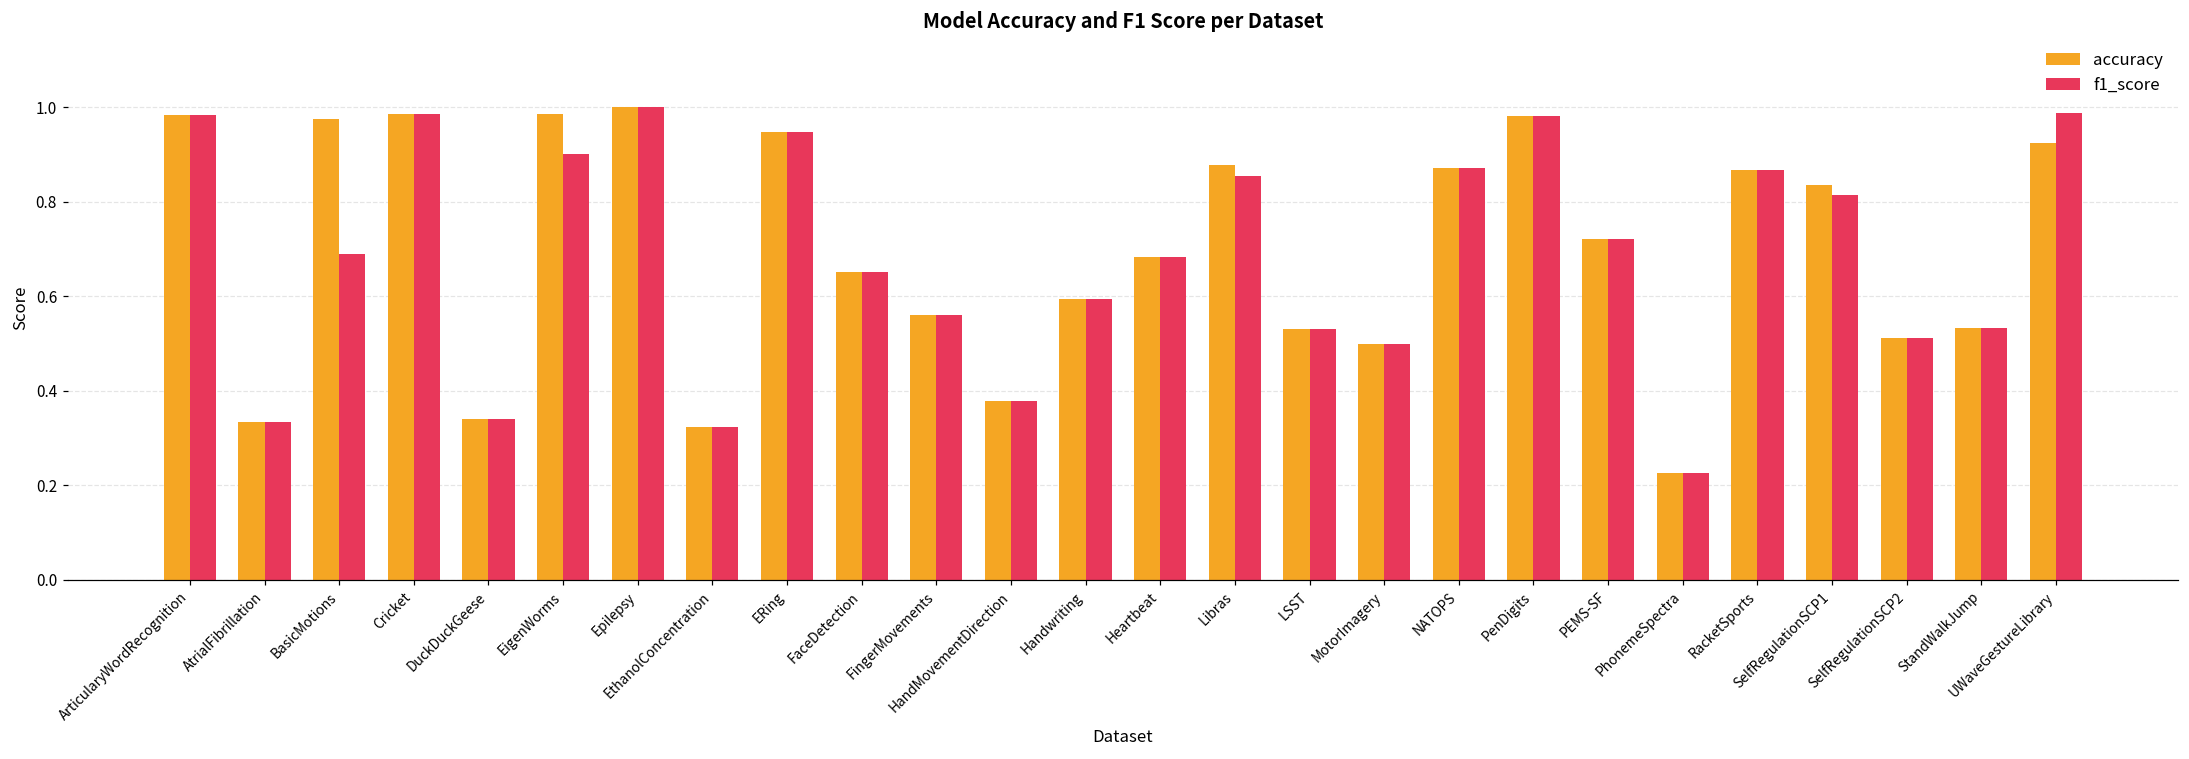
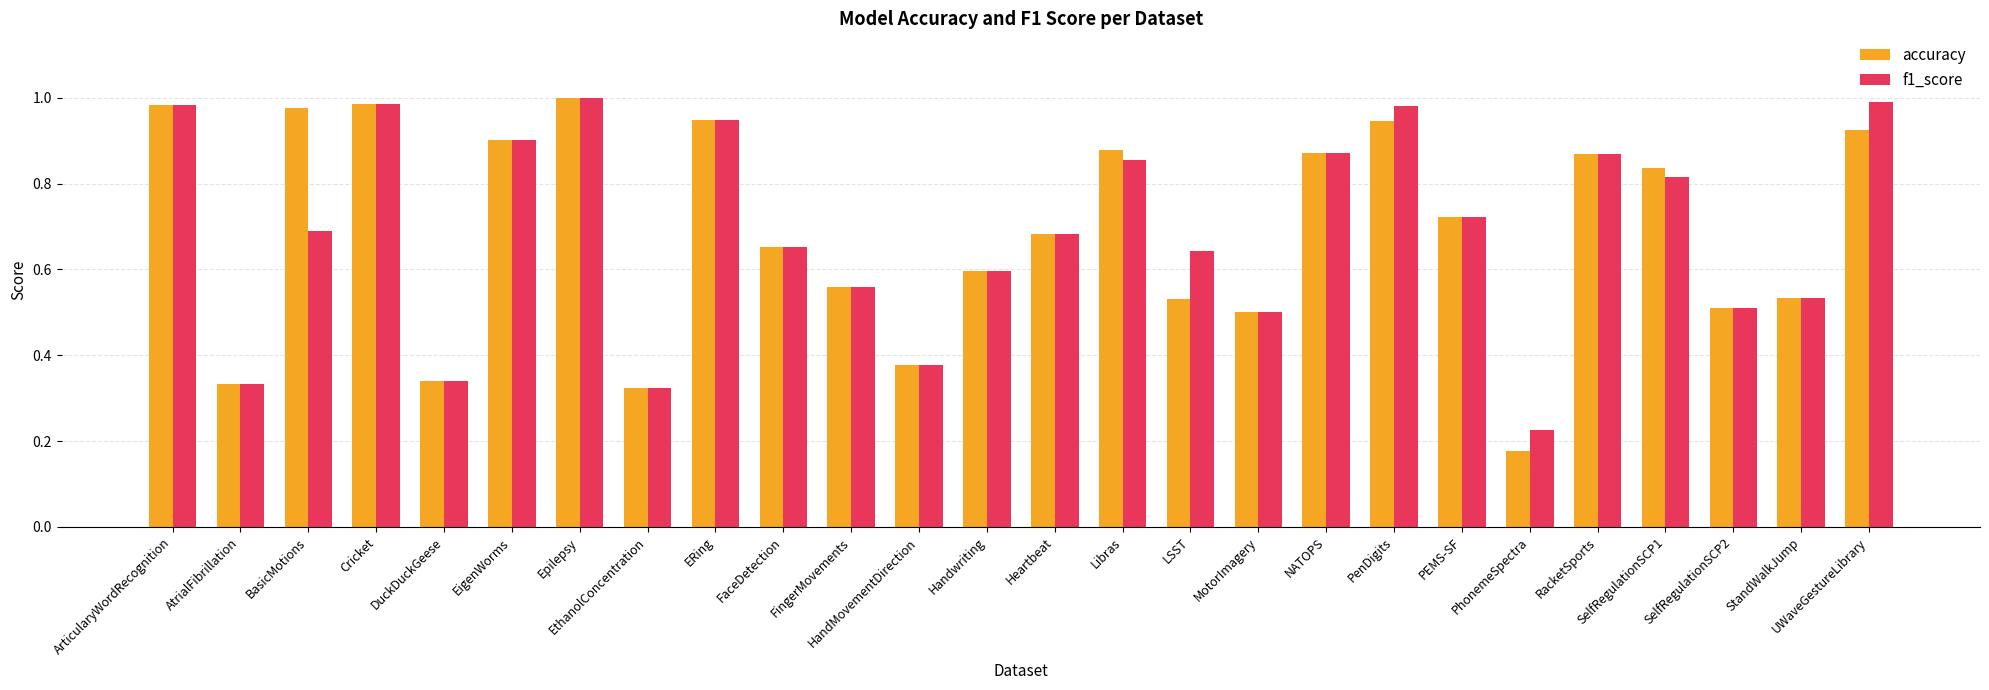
accuracy, EigenWorms: 0.99 -> 0.90
f1_score, LSST: 0.53 -> 0.64
accuracy, PenDigits: 0.98 -> 0.95
accuracy, PhonemeSpectra: 0.23 -> 0.18
